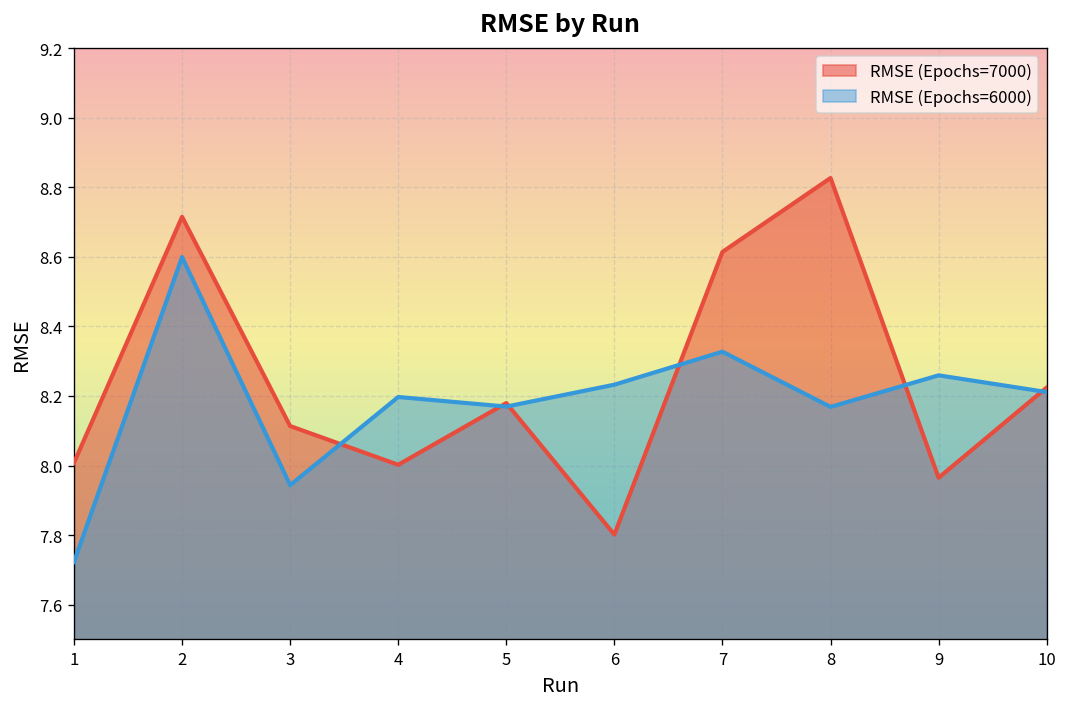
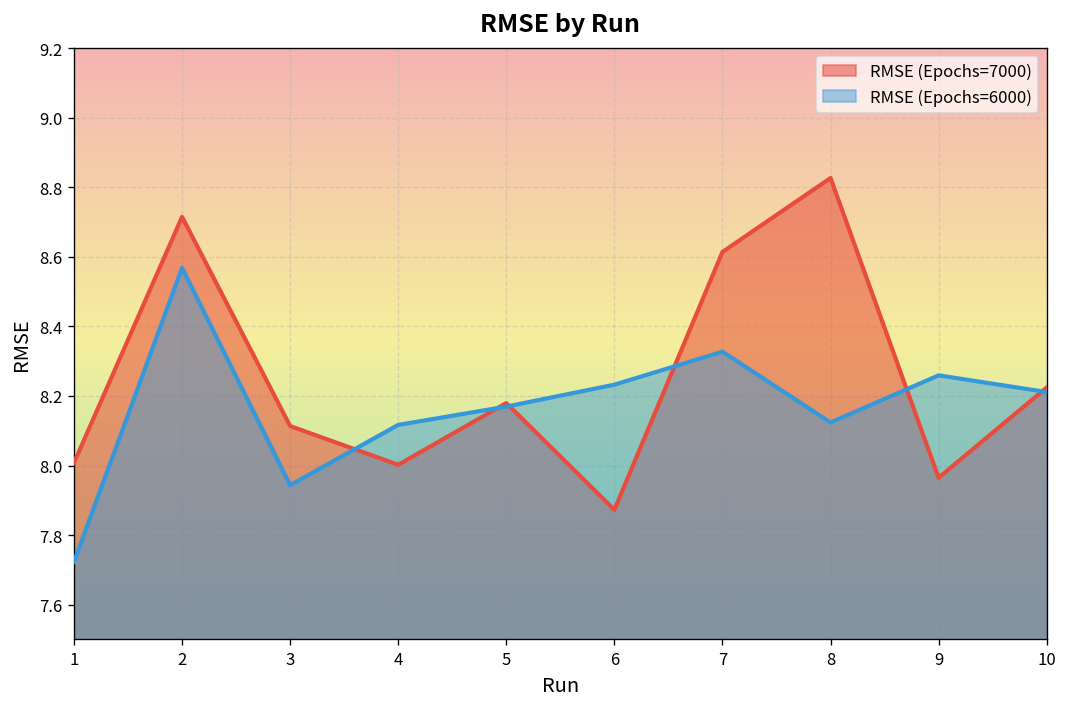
RMSE (Epochs=6000), 2: 8.60 -> 8.57
RMSE (Epochs=6000), 4: 8.20 -> 8.12
RMSE (Epochs=7000), 6: 7.80 -> 7.87
RMSE (Epochs=6000), 8: 8.17 -> 8.12
